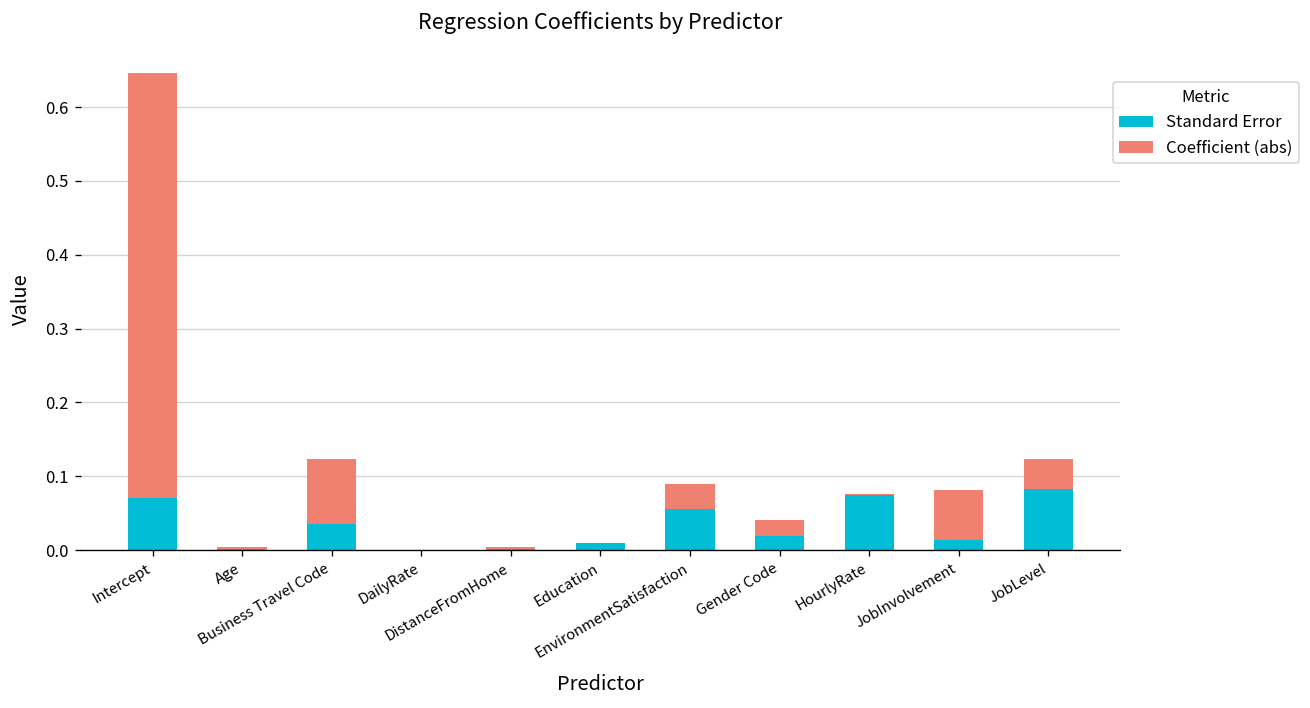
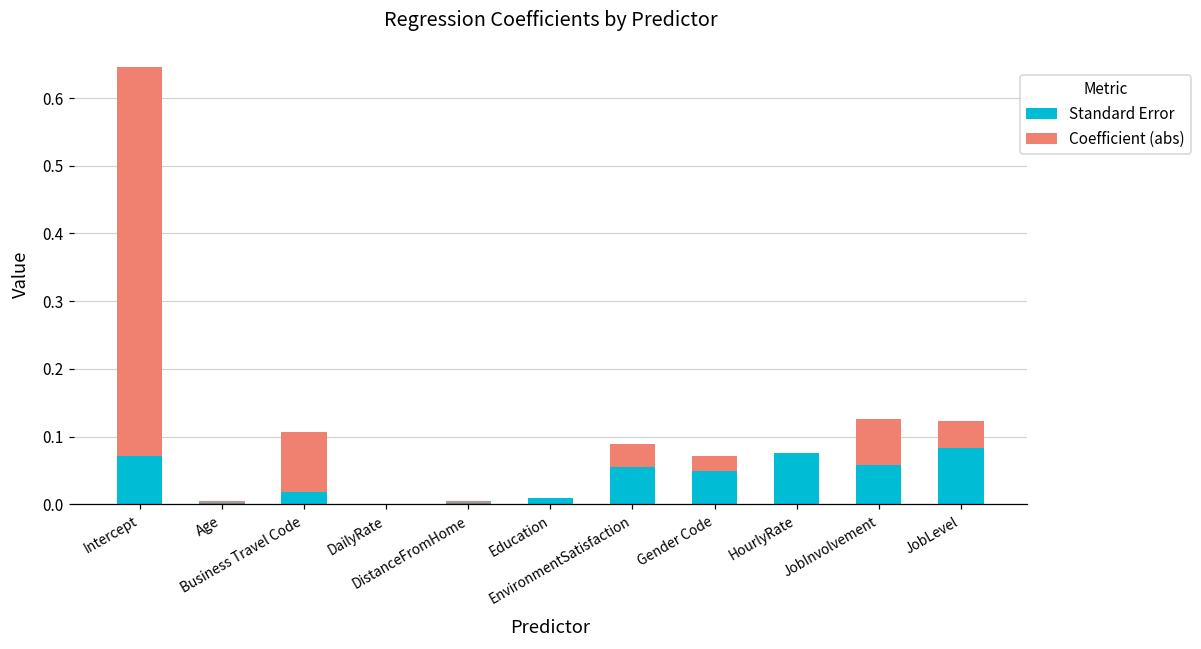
Standard Error, Business Travel Code: 0.04 -> 0.02
Standard Error, Gender Code: 0.02 -> 0.05
Standard Error, JobInvolvement: 0.01 -> 0.06
